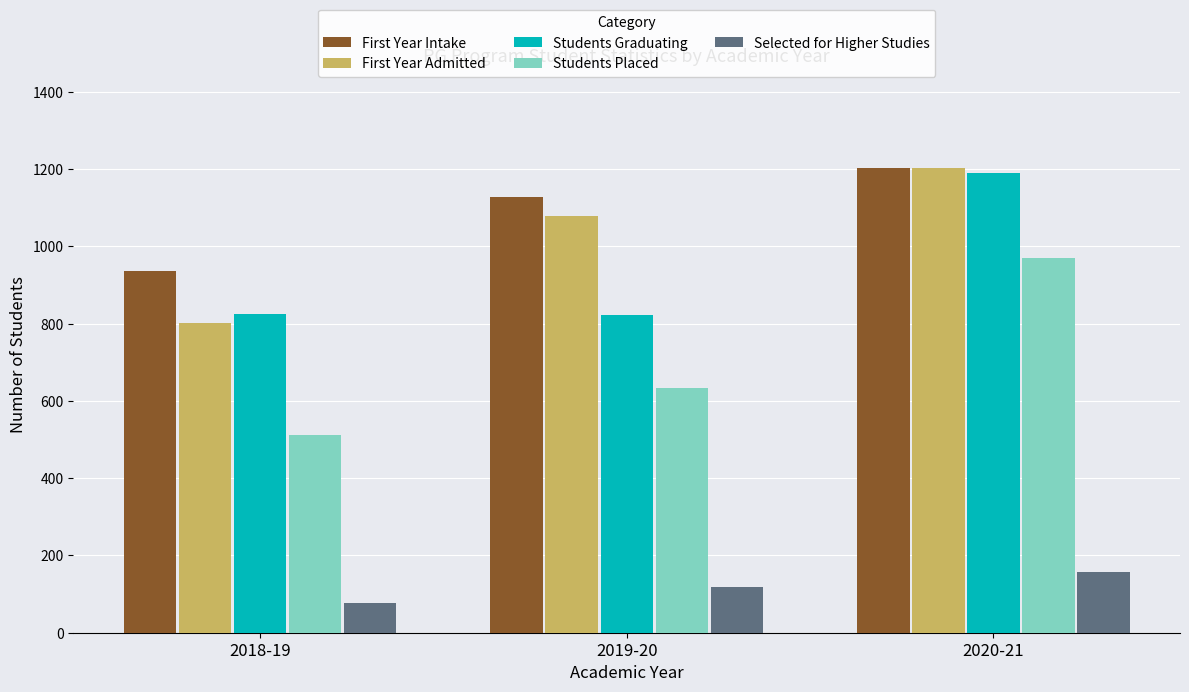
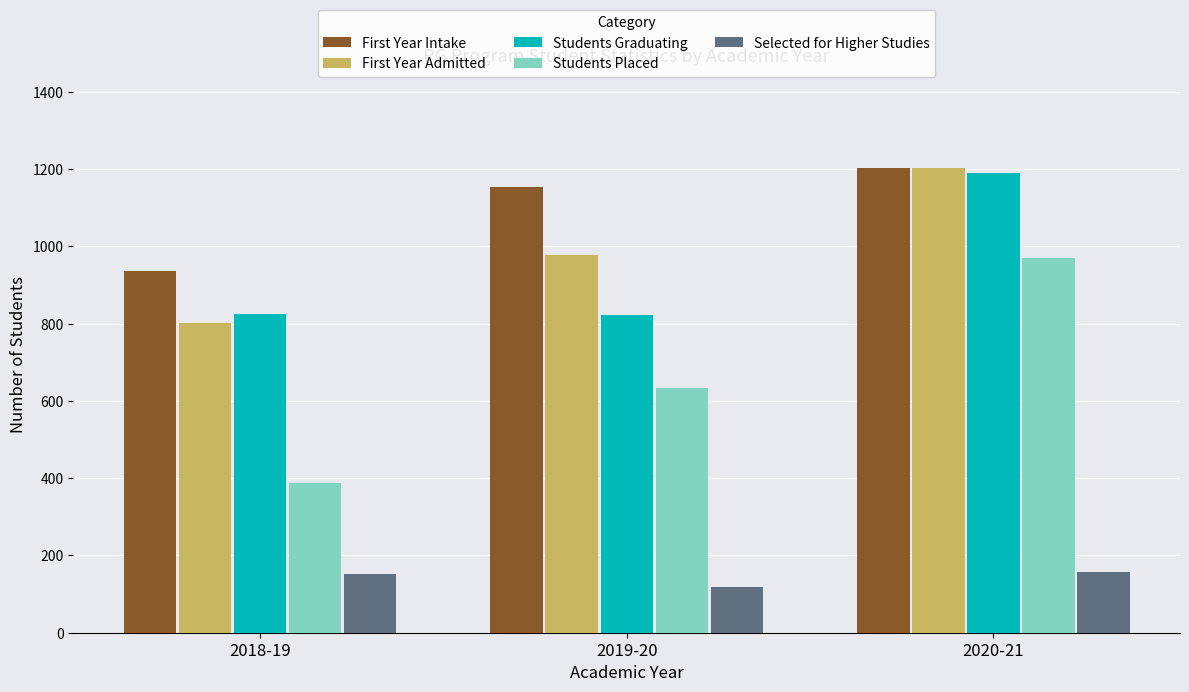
Students Placed, 2018-19: 510 -> 390
Selected for Higher Studies, 2018-19: 80 -> 150
First Year Intake, 2019-20: 1130 -> 1150
First Year Admitted, 2019-20: 1080 -> 980
